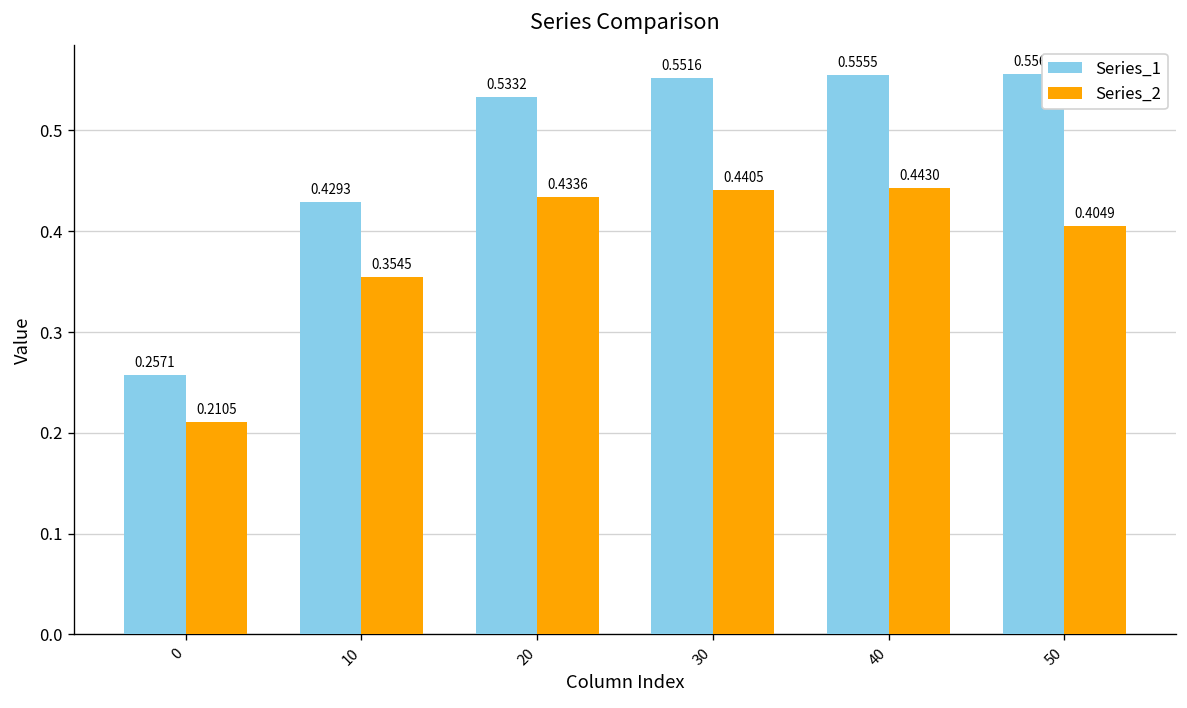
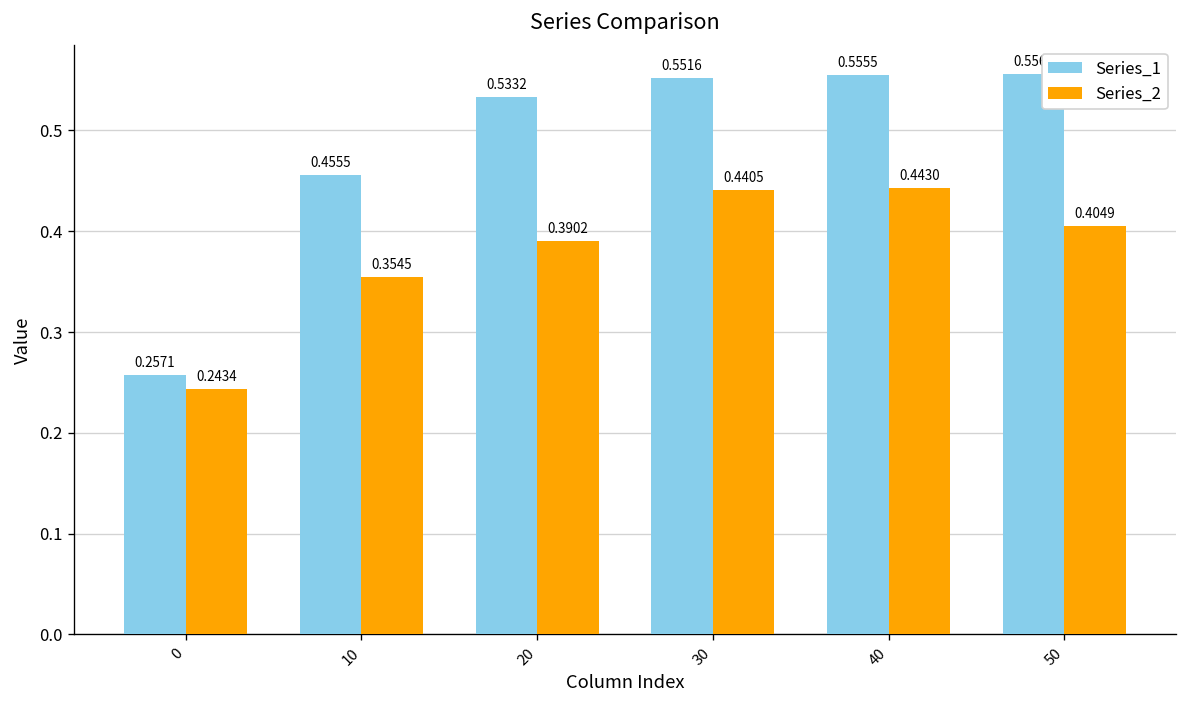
Series_2, 0: 0.2105 -> 0.2434
Series_1, 10: 0.4293 -> 0.4555
Series_2, 20: 0.4336 -> 0.3902
